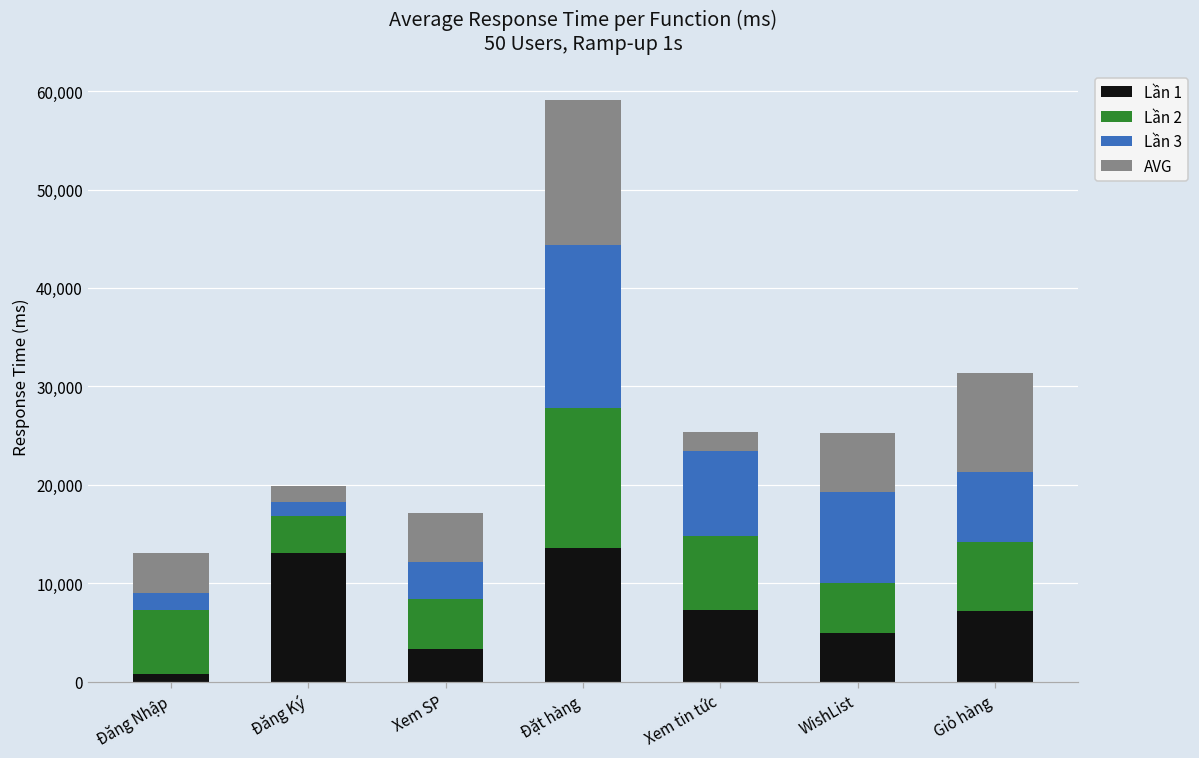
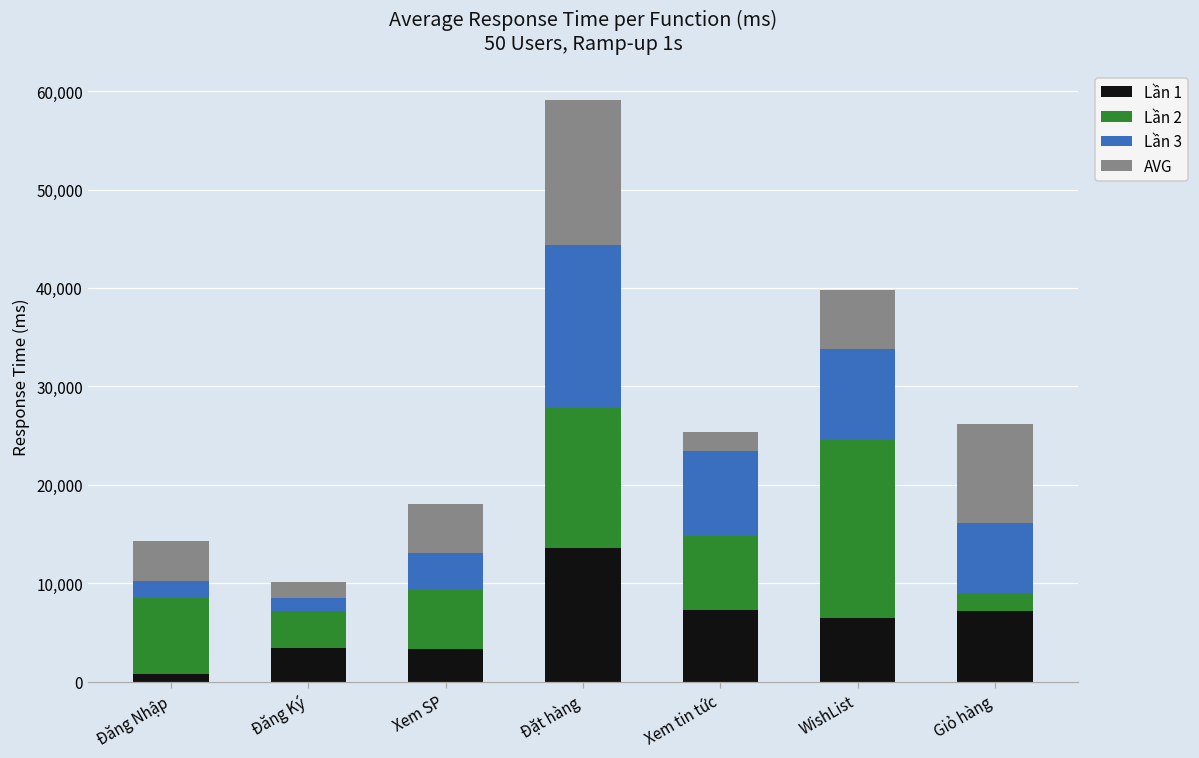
Lần 2, Đăng Nhập: 6,000 -> 8,000
Lần 1, Đăng Ký: 13,000 -> 3,000
Lần 2, Xem SP: 5,000 -> 6,000
Lần 1, WishList: 5,000 -> 6,000
Lần 2, WishList: 5,000 -> 18,000
Lần 2, Giỏ hàng: 7,000 -> 2,000
